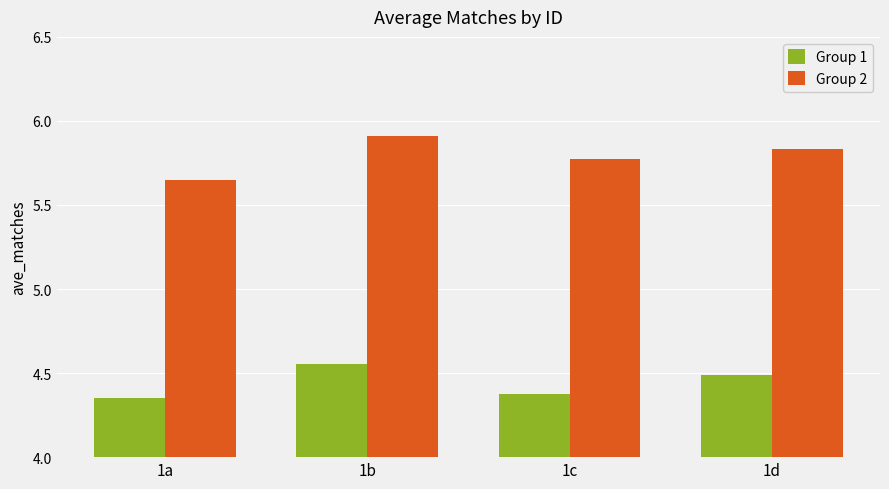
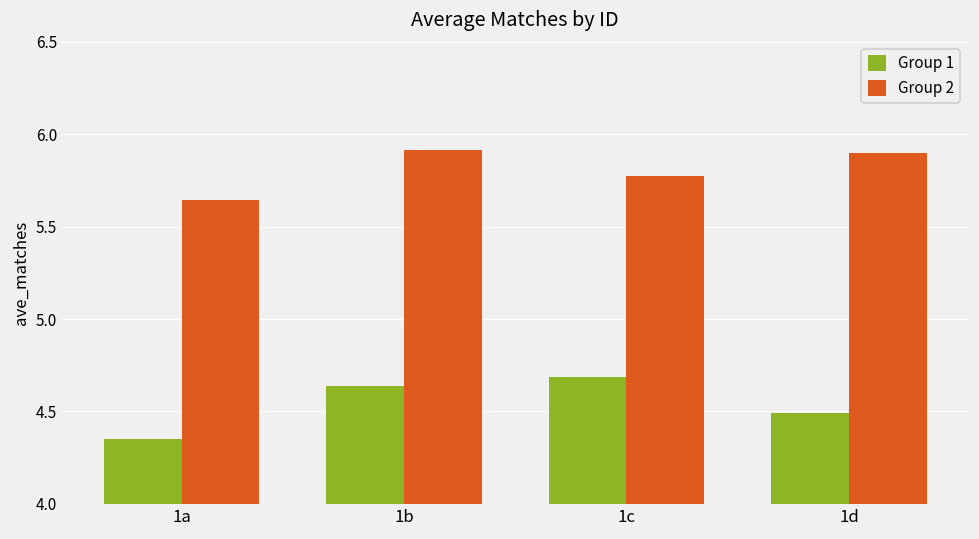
Group 1, 1b: 4.56 -> 4.64
Group 1, 1c: 4.38 -> 4.69
Group 2, 1d: 5.84 -> 5.90
